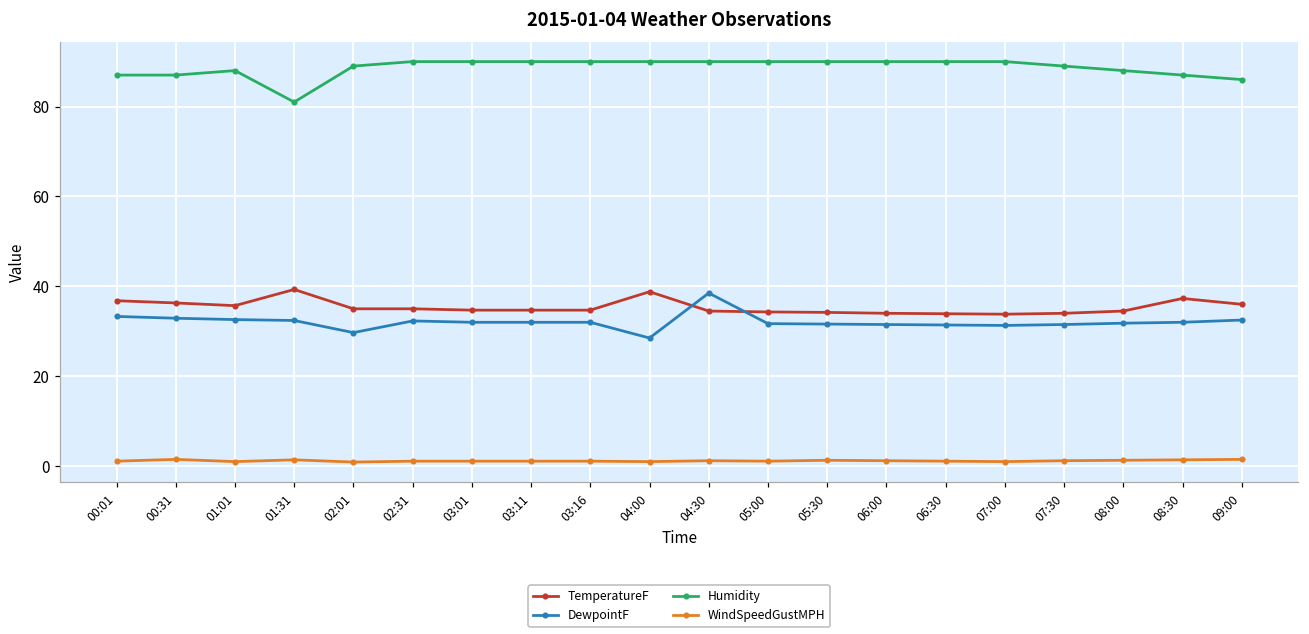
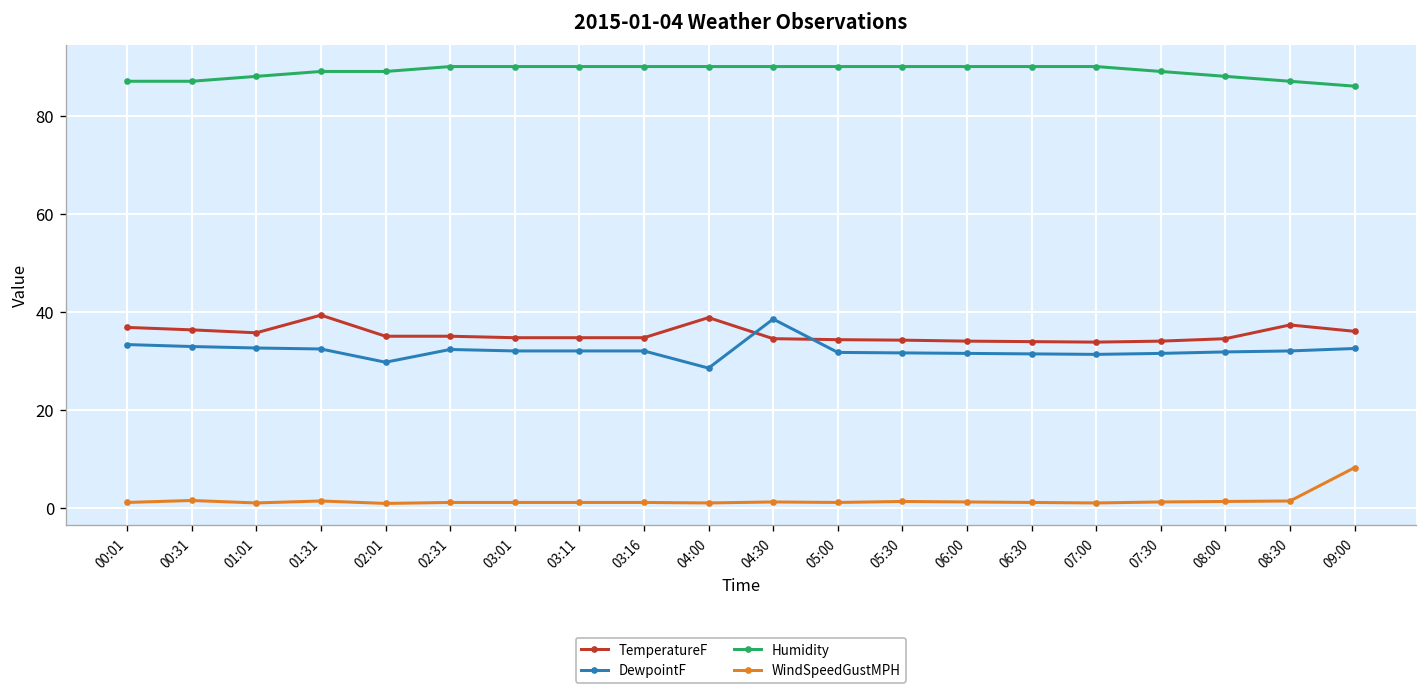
Humidity, 01:31: 81 -> 89
WindSpeedGustMPH, 09:00: 2 -> 8
